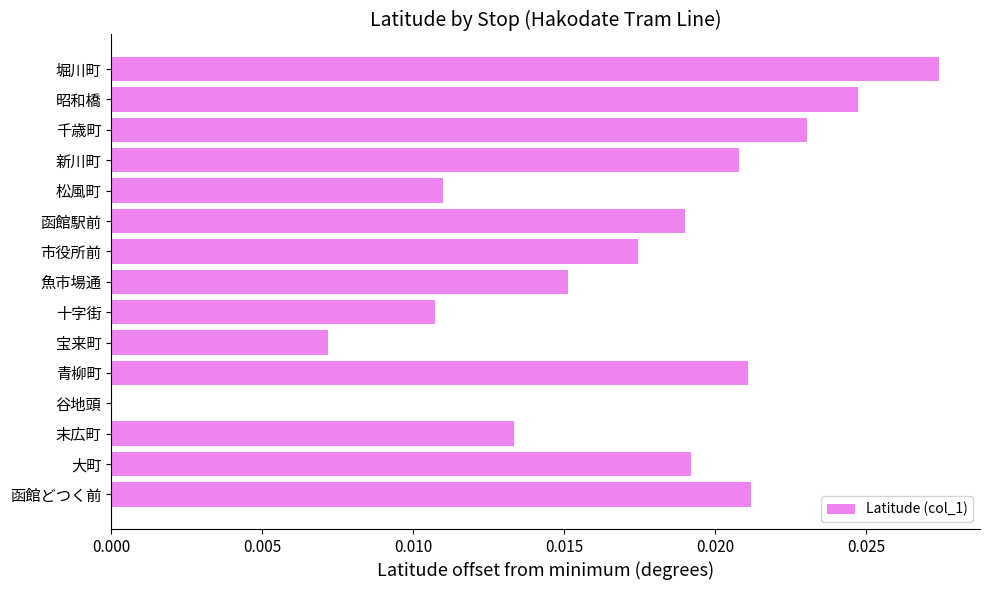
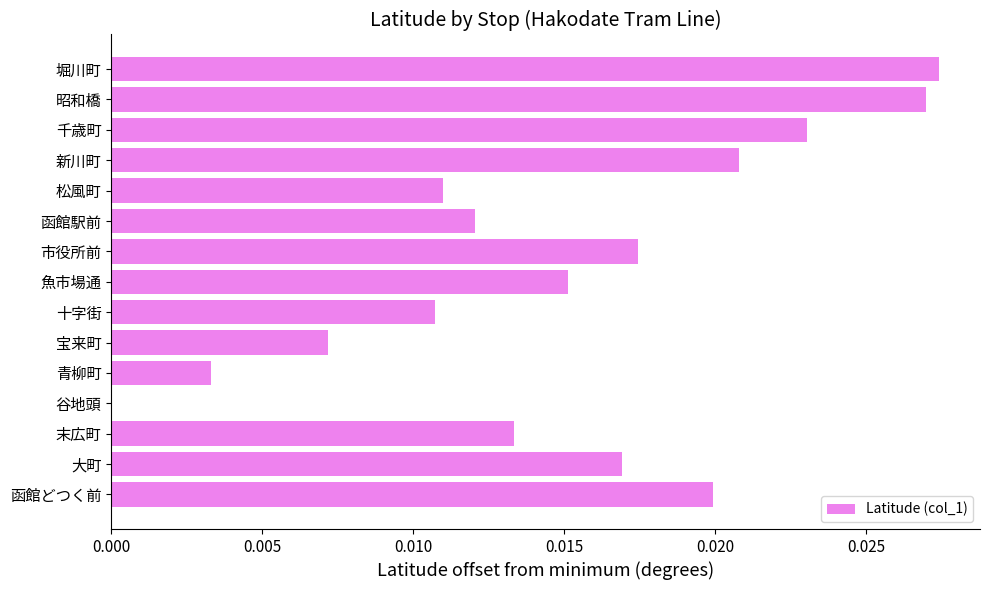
昭和橋: 0.0247 -> 0.0270
函館駅前: 0.0190 -> 0.0120
青柳町: 0.0211 -> 0.0033
大町: 0.0192 -> 0.0169
函館どつく前: 0.0212 -> 0.0199
